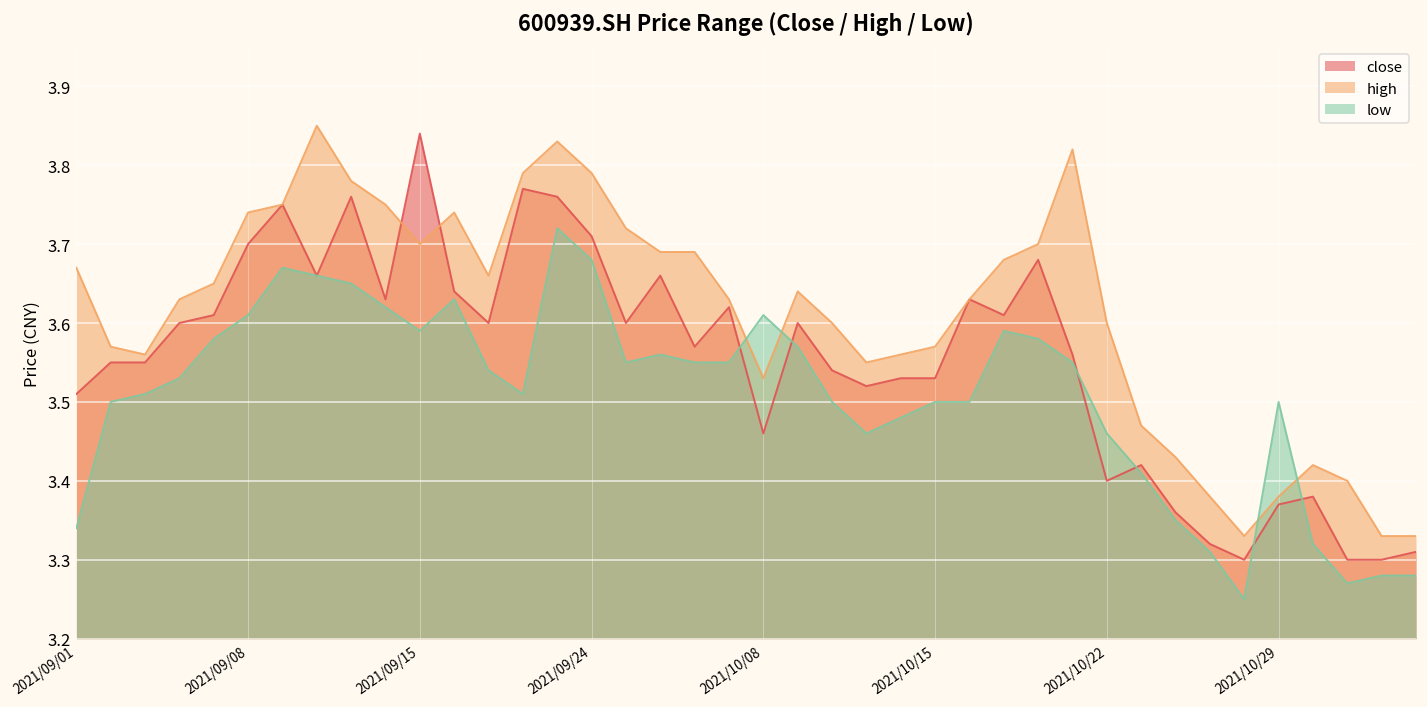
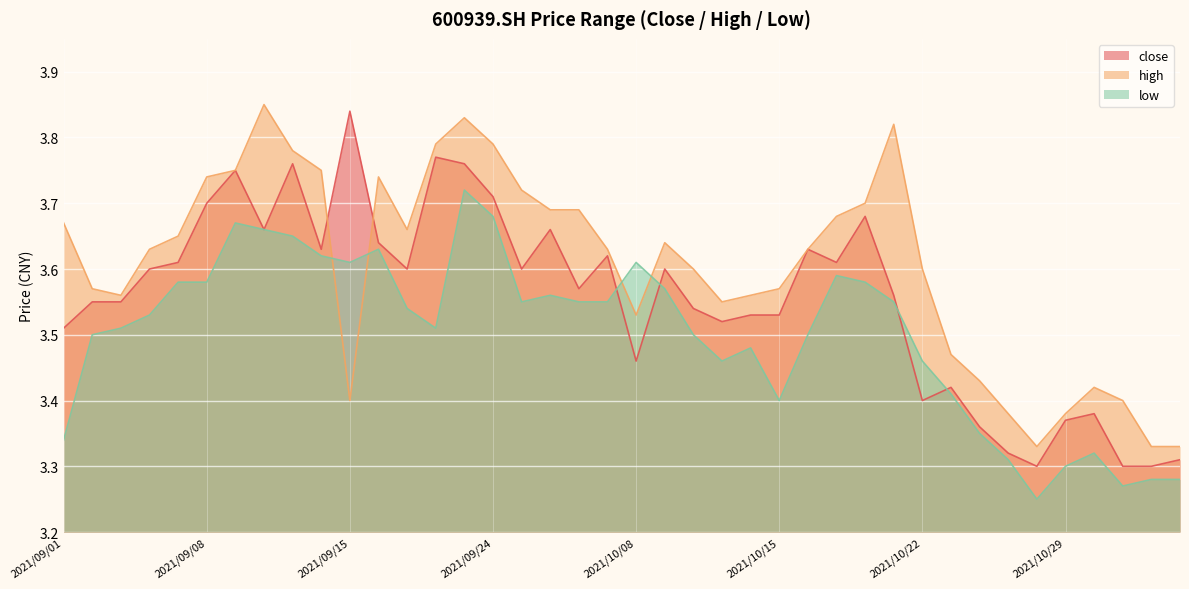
low, 2021/09/08: 3.61 -> 3.58
high, 2021/09/15: 3.7 -> 3.4
low, 2021/09/15: 3.59 -> 3.61
low, 2021/10/15: 3.5 -> 3.4
low, 2021/10/29: 3.5 -> 3.3
